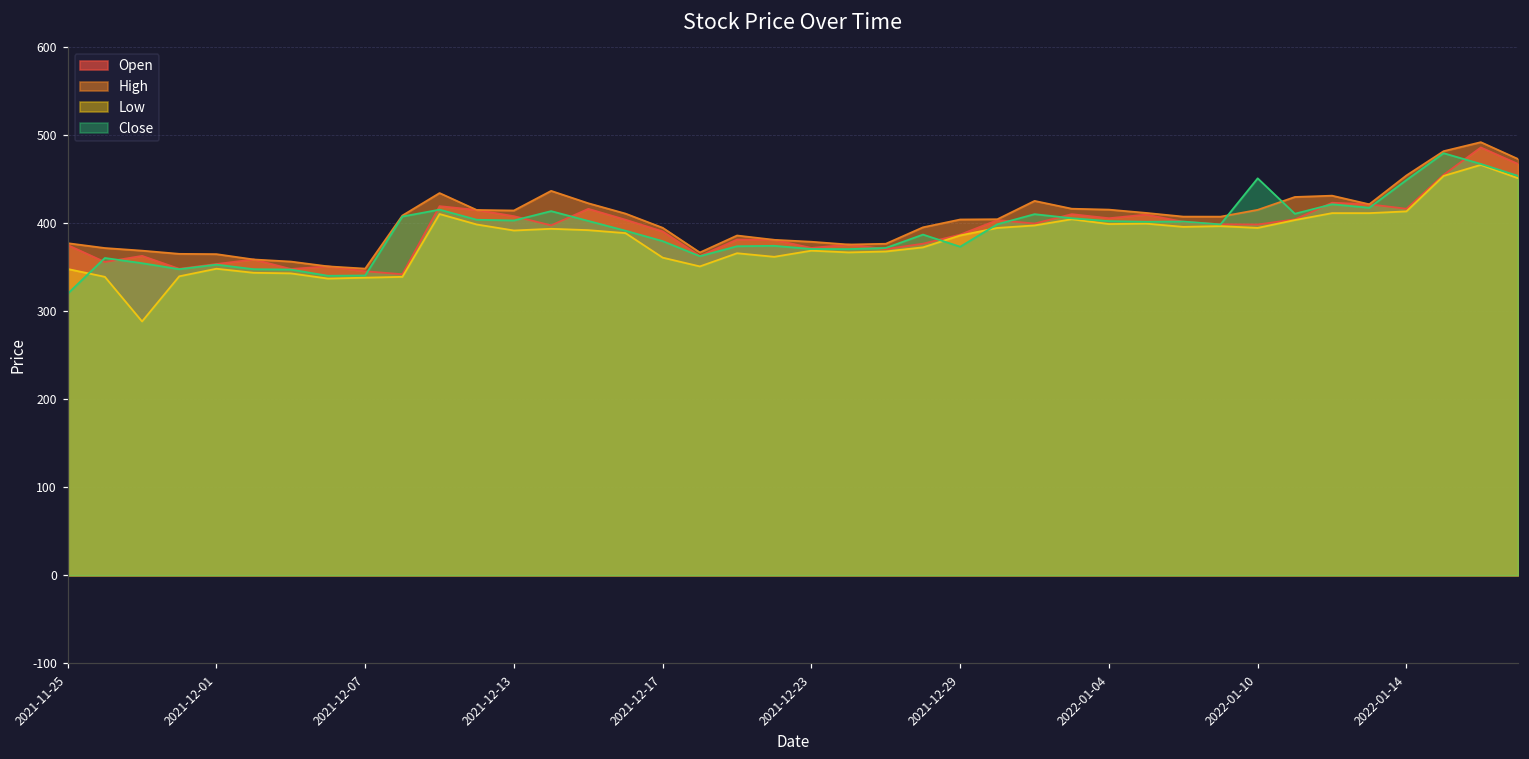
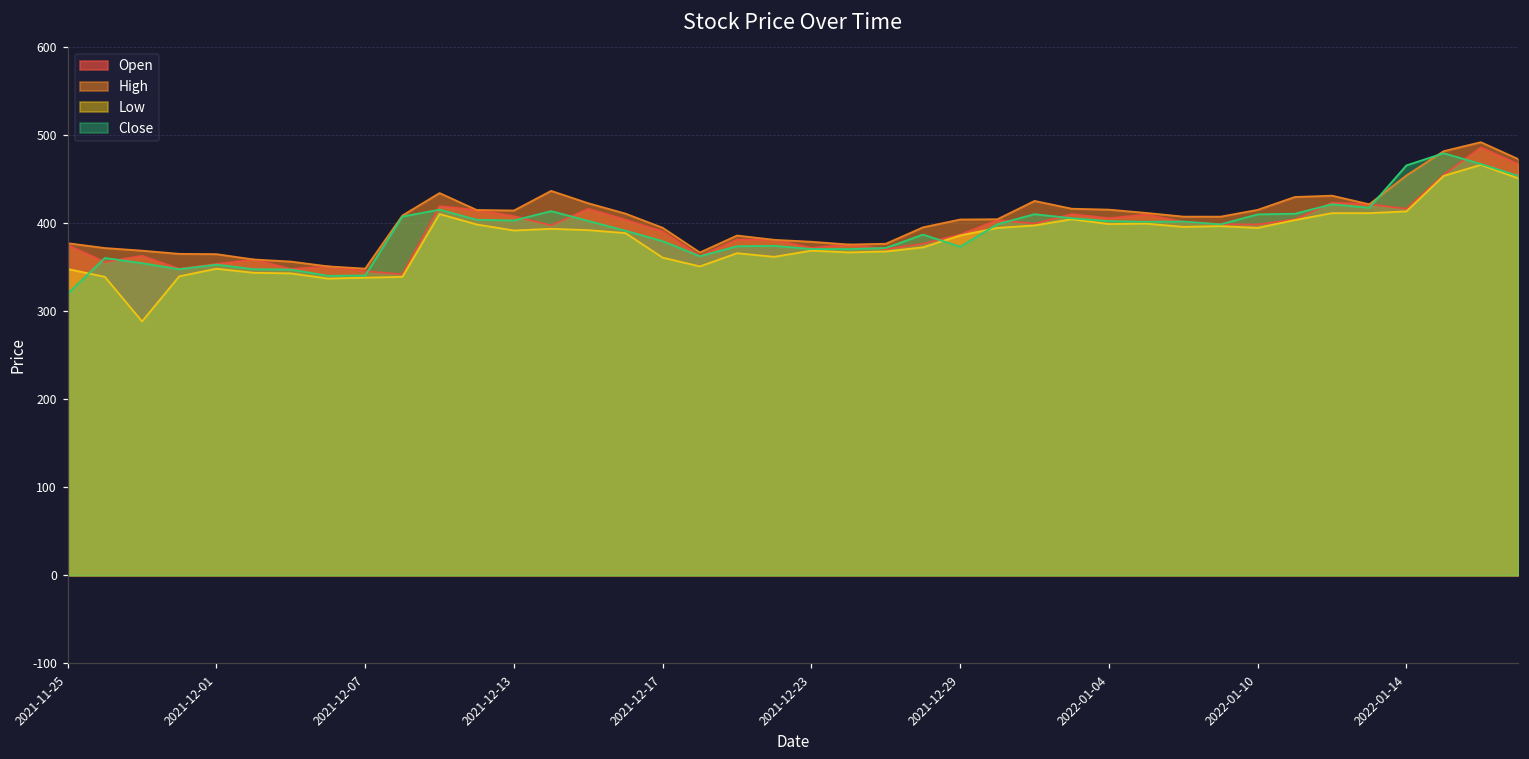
Close, 2022-01-10: 450 -> 410
Close, 2022-01-14: 450 -> 470
